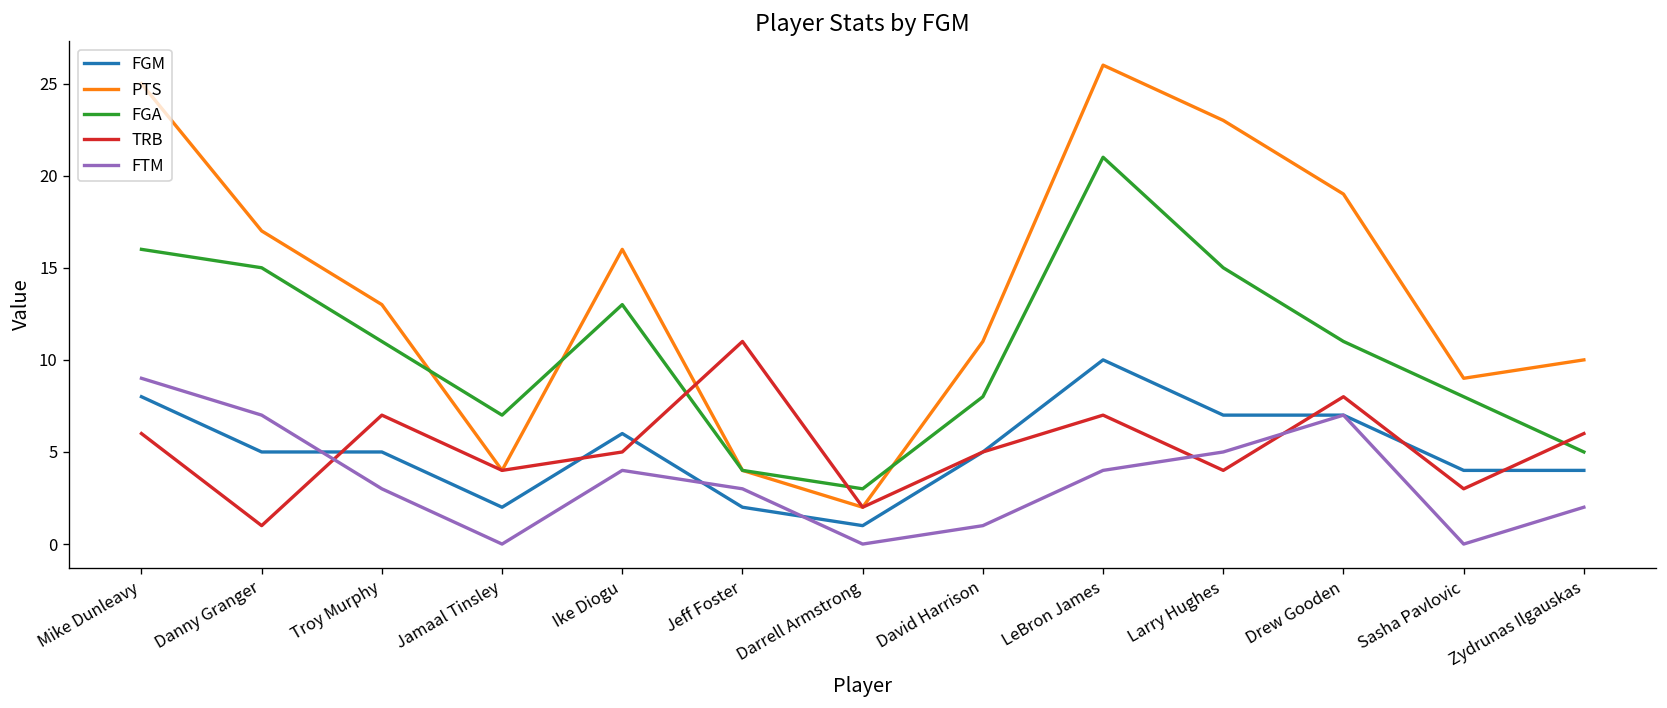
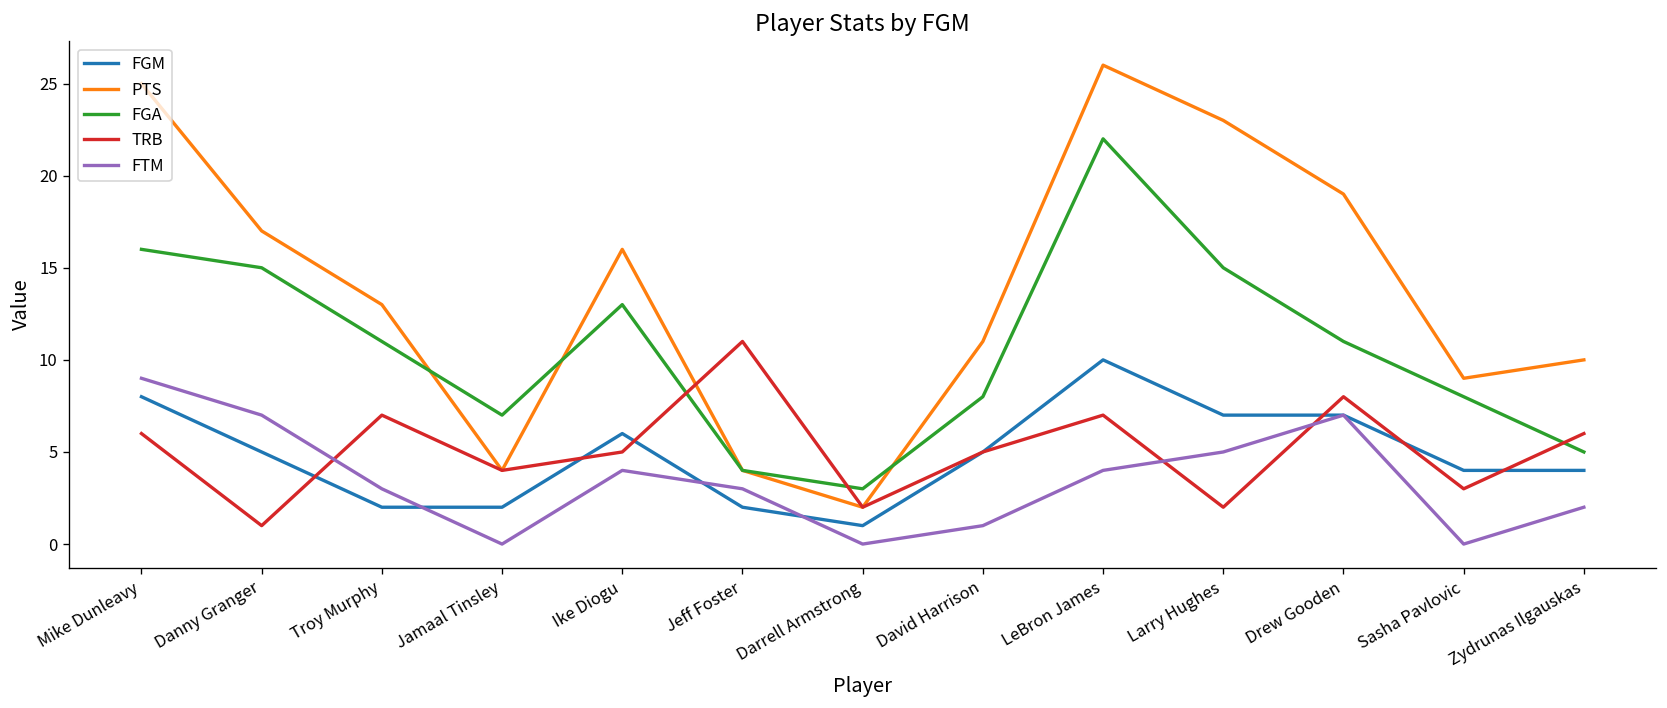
FGM, Troy Murphy: 5 -> 2
FGA, LeBron James: 21 -> 22
TRB, Larry Hughes: 4 -> 2
